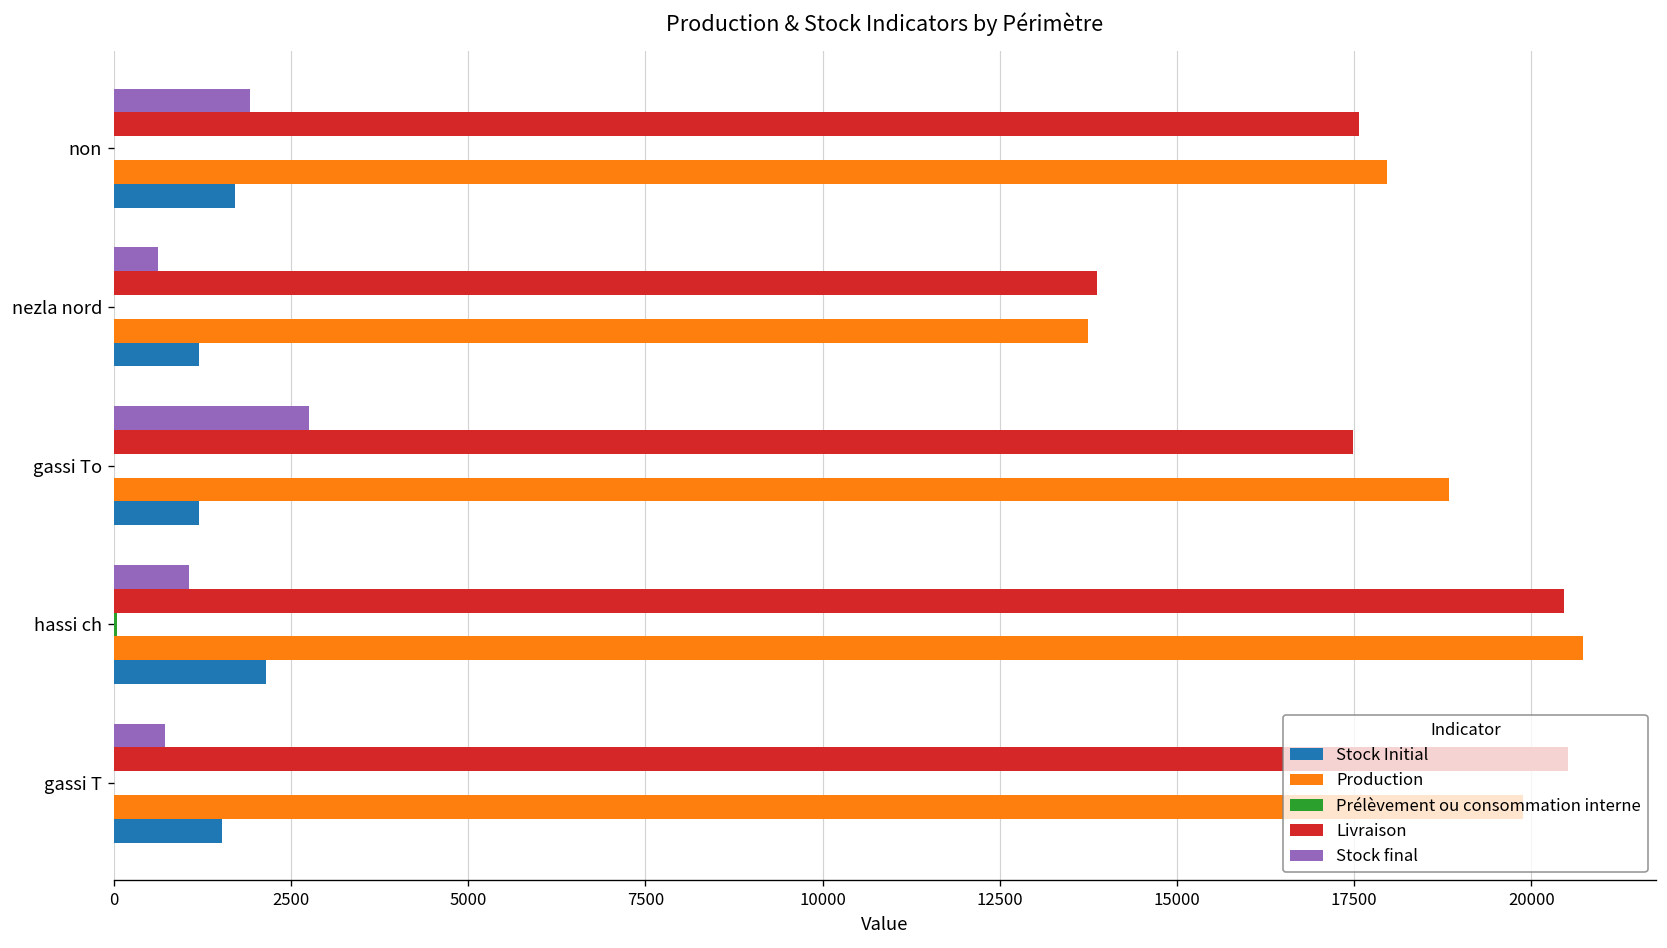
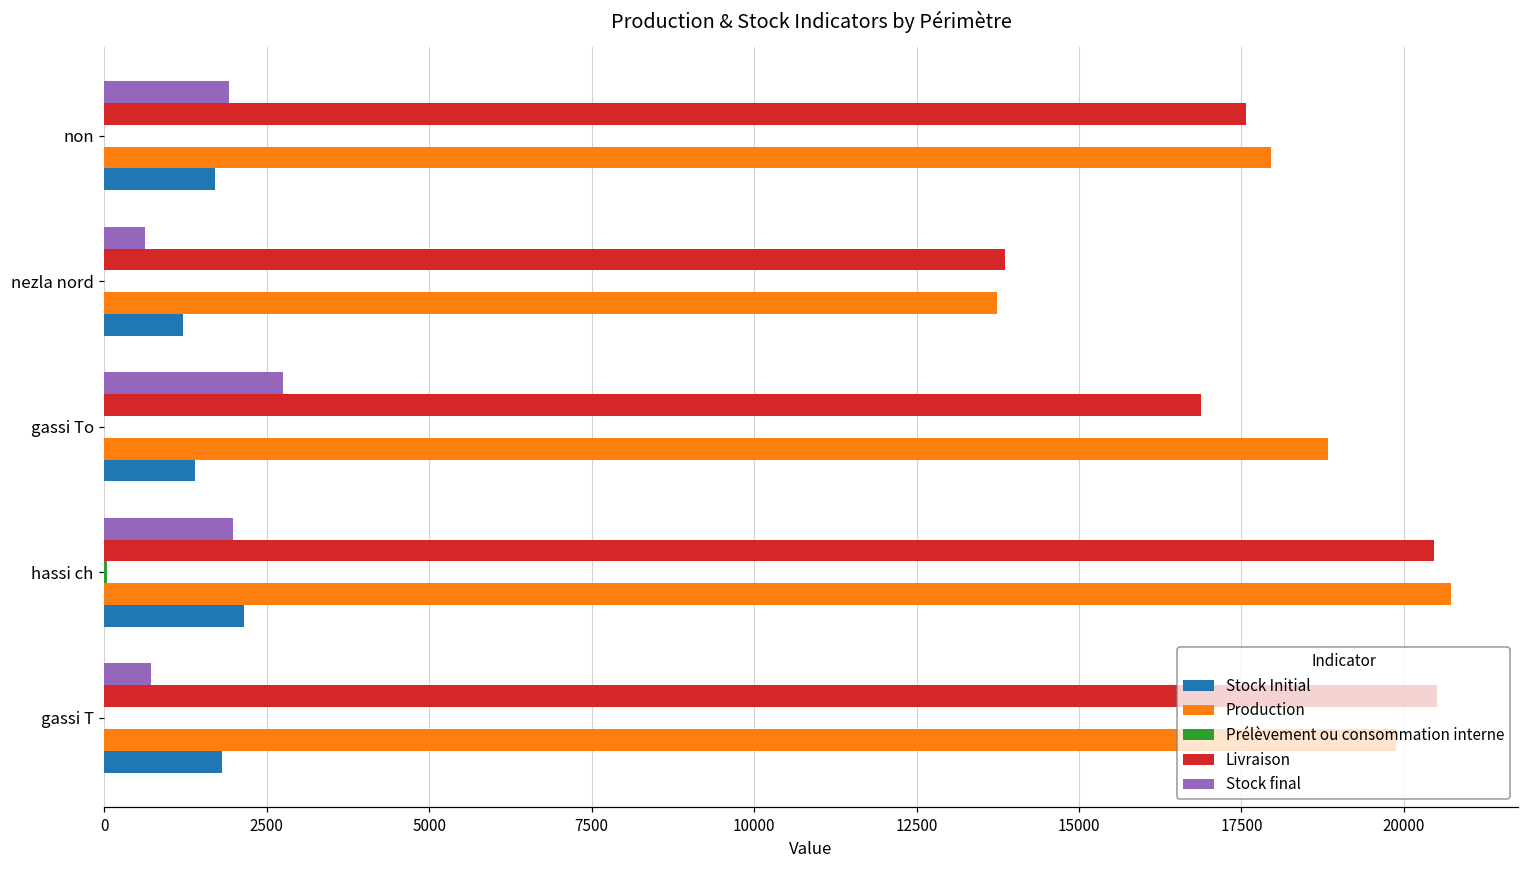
Livraison, gassi To: 17500 -> 16900
Stock Initial, gassi To: 1200 -> 1400
Stock final, hassi ch: 1100 -> 2000
Stock Initial, gassi T: 1500 -> 1800
